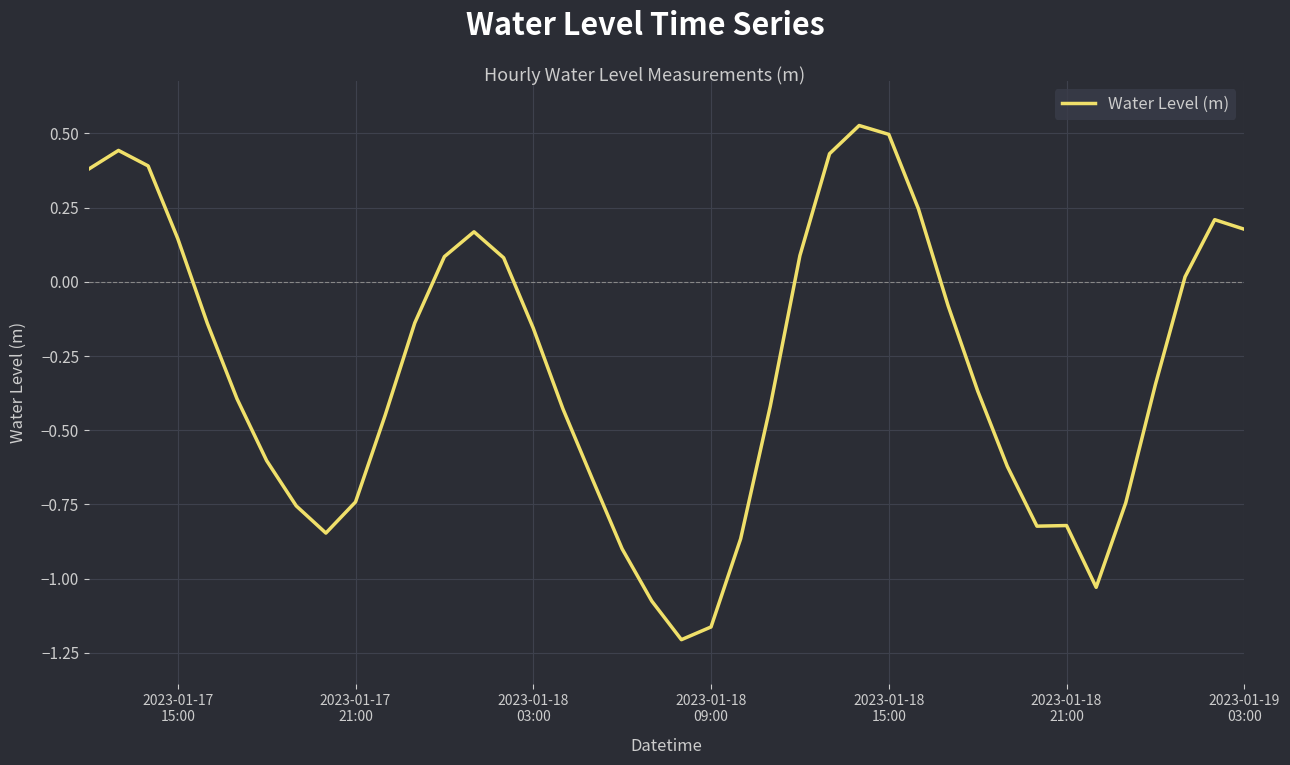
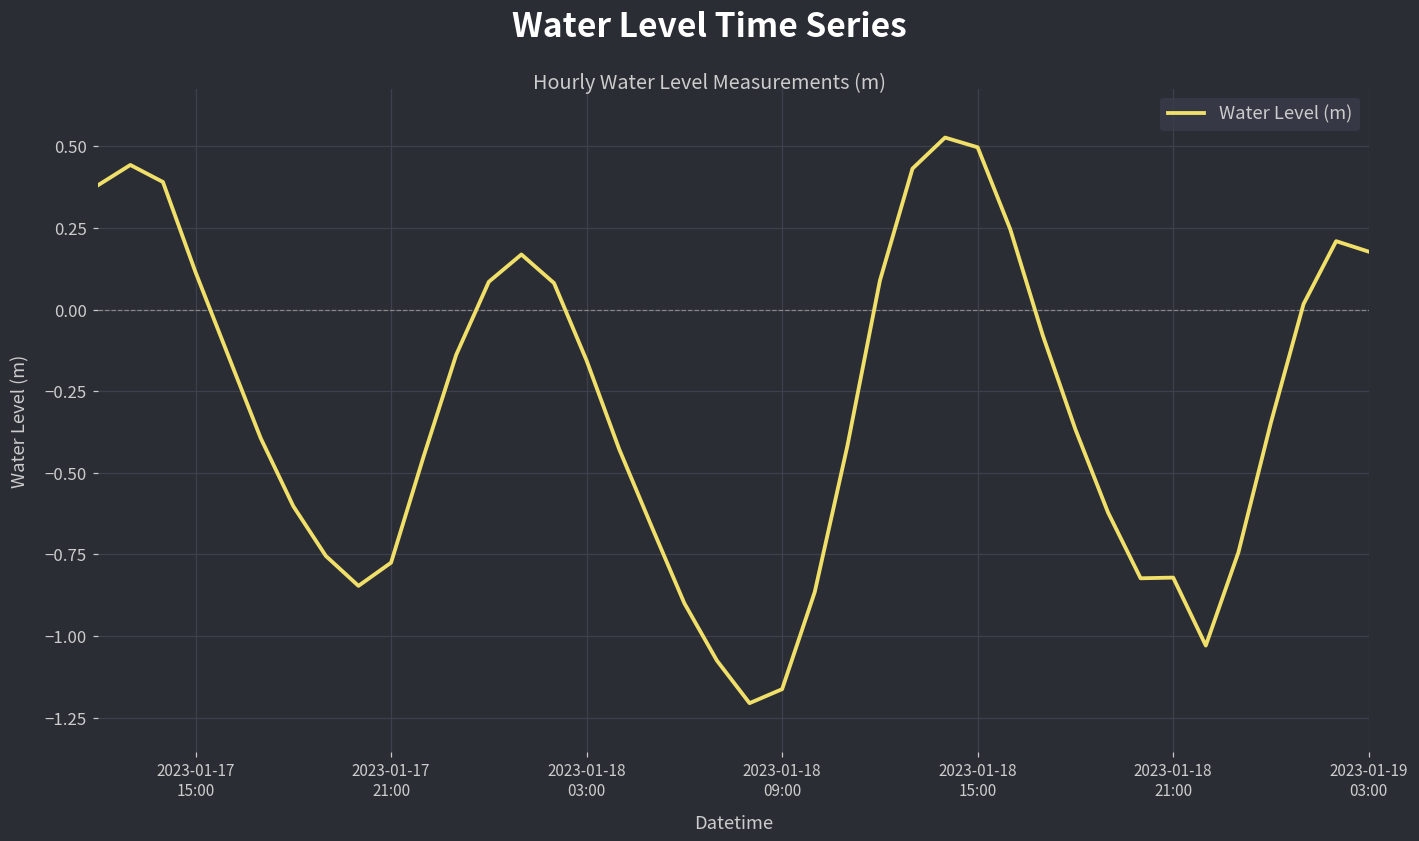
2023-01-17 15:00: 0.15 -> 0.11
2023-01-17 21:00: -0.74 -> -0.78
